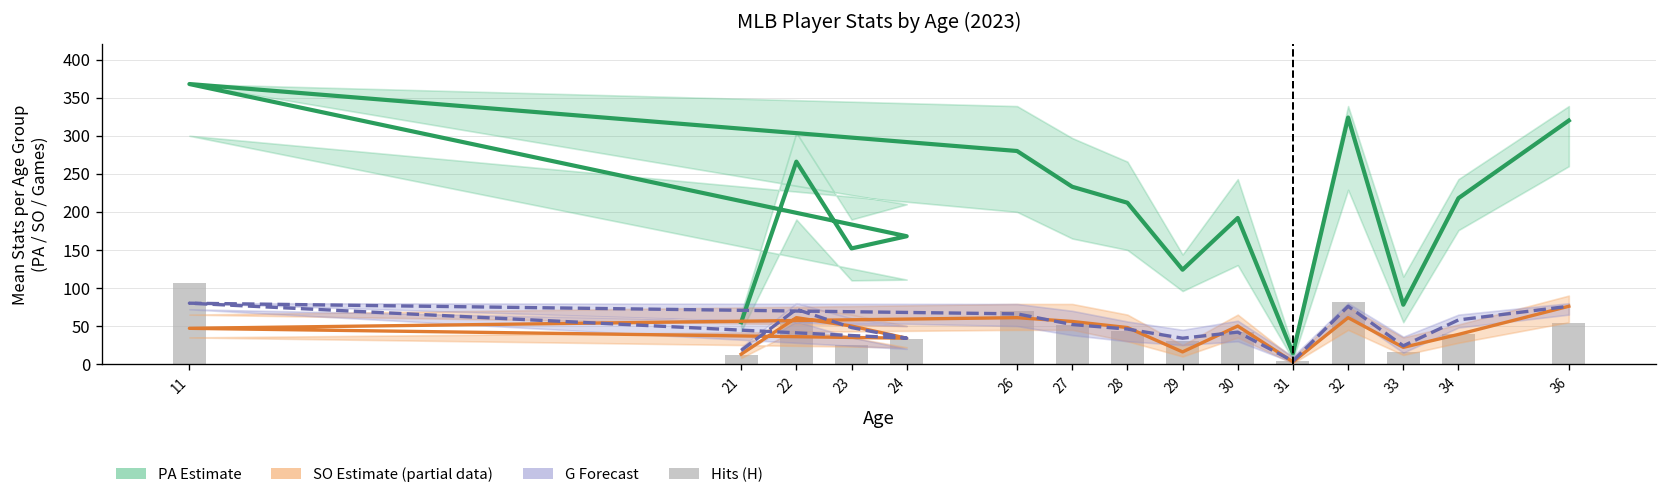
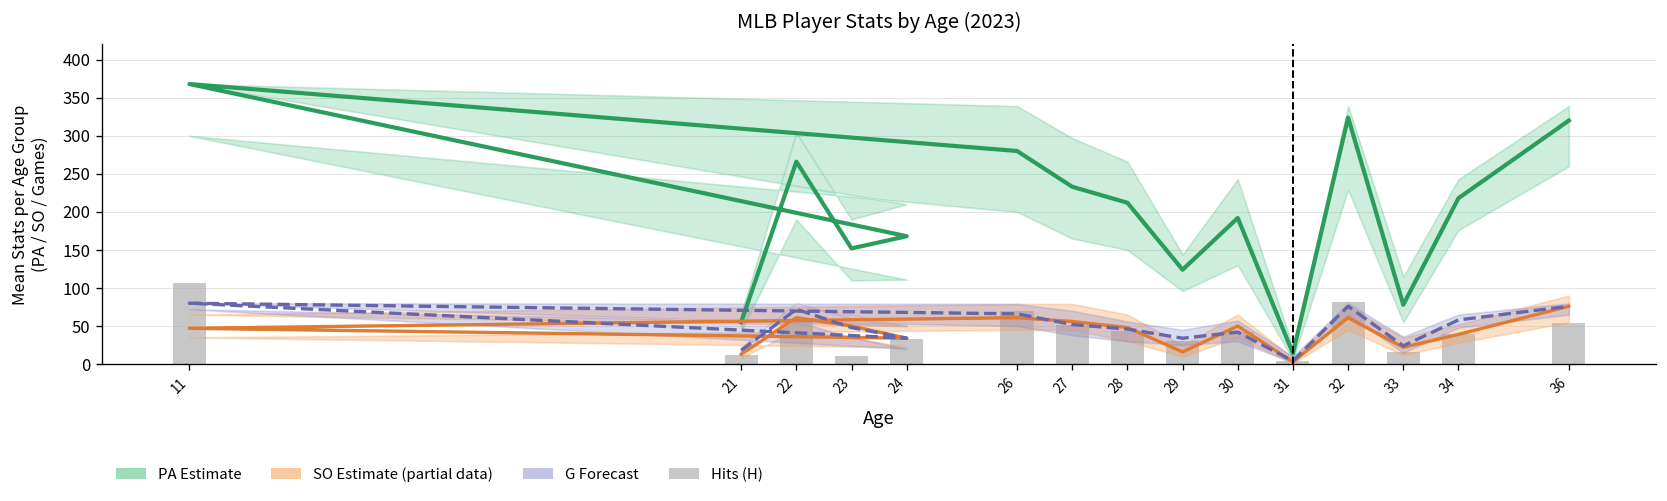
Hits (H), 23: 30 -> 10
